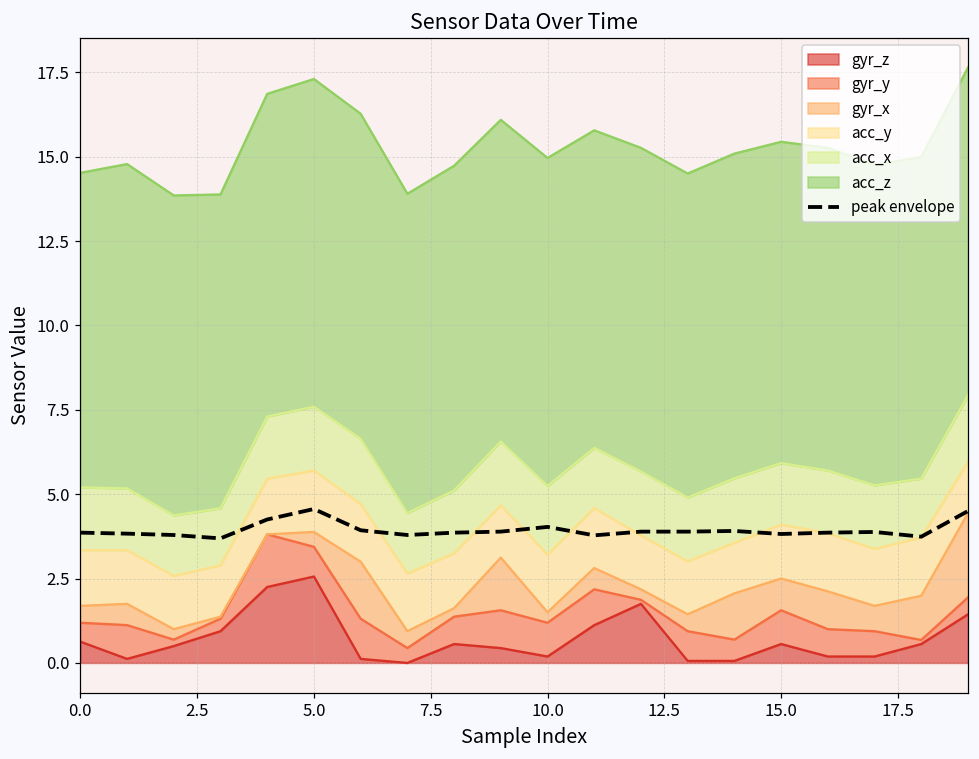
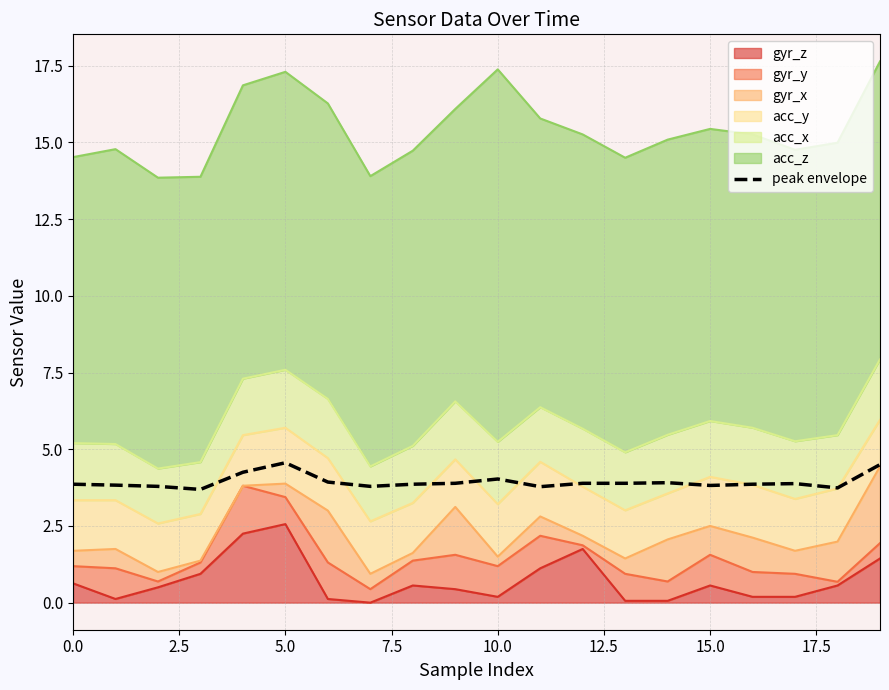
acc_z, 10.0: 9.7 -> 12.1
